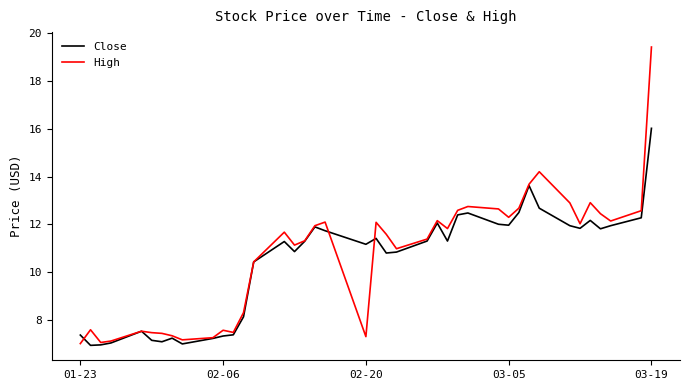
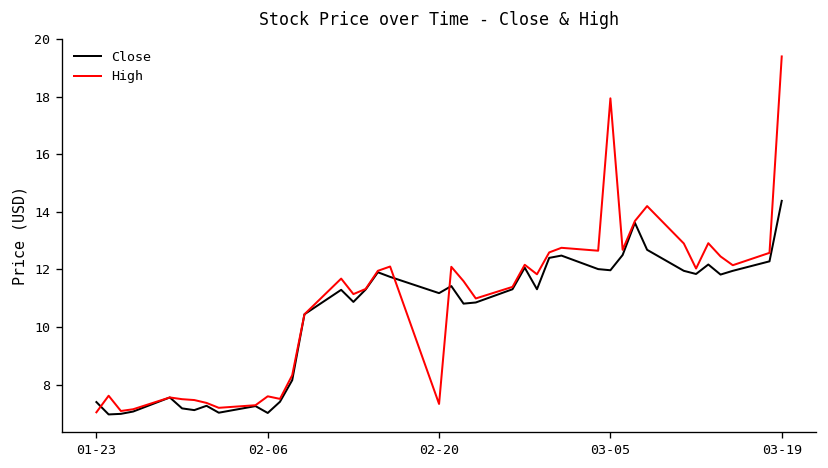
Close, 02-06: 7.3 -> 7.0
High, 03-05: 12.3 -> 17.9
Close, 03-19: 16.0 -> 14.4
